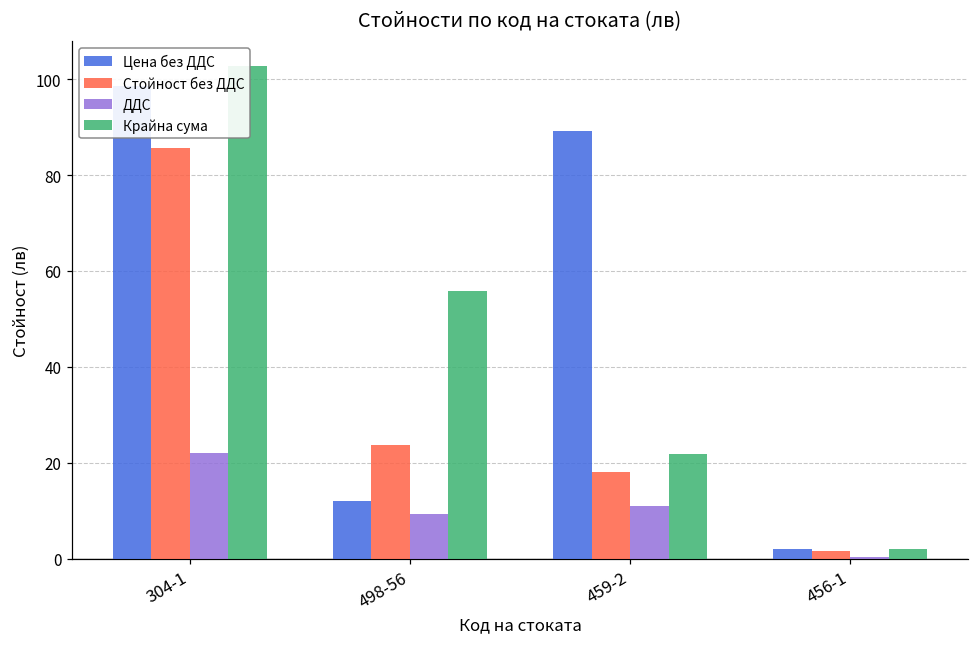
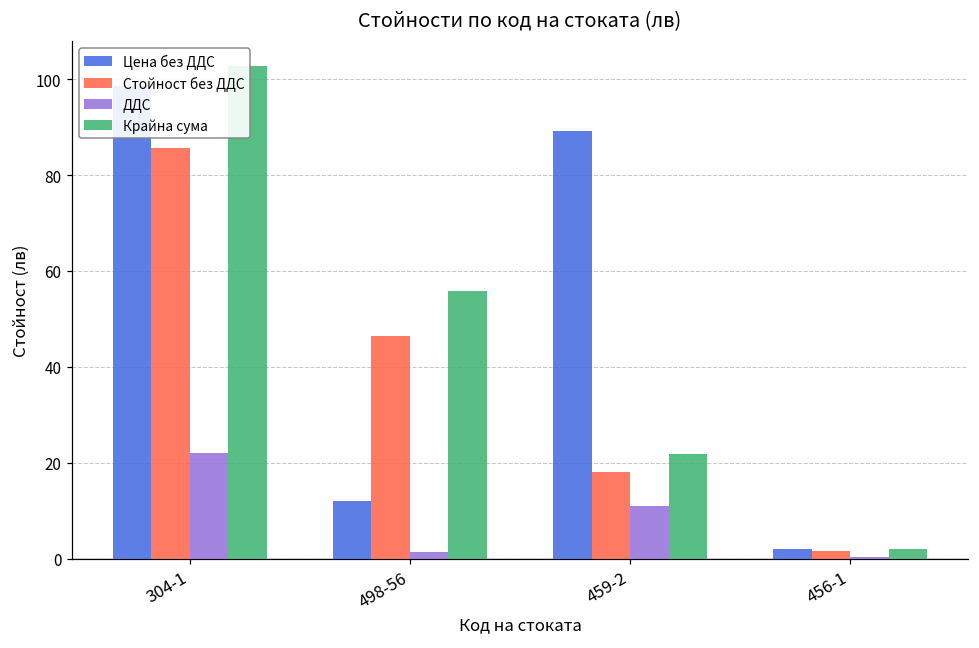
Стойност без ДДС, 498-56: 24 -> 47
ДДС, 498-56: 9 -> 2
